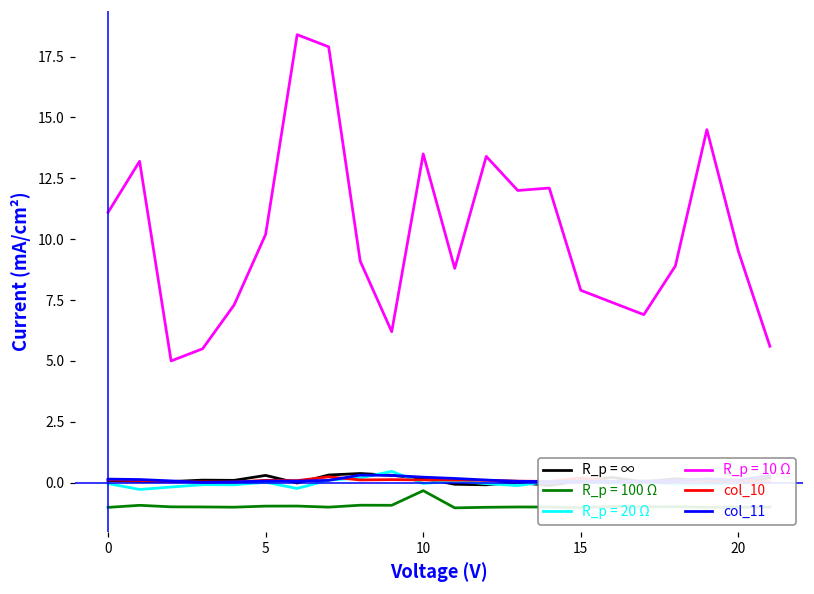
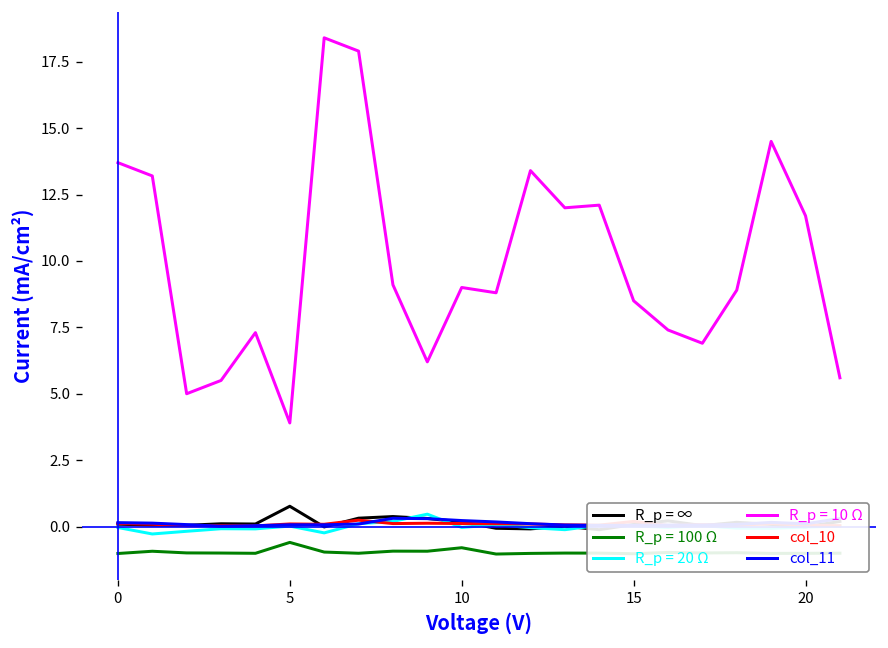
R_p = 10 Ω, 0: 11.1 -> 13.7
R_p = ∞, 5: 0.3 -> 0.8
R_p = 100 Ω, 5: -1.0 -> -0.6
R_p = 10 Ω, 5: 10.2 -> 3.9
R_p = 100 Ω, 10: -0.3 -> -0.8
R_p = 10 Ω, 10: 13.5 -> 9.0
R_p = 10 Ω, 15: 7.9 -> 8.5
R_p = 10 Ω, 20: 9.5 -> 11.7
